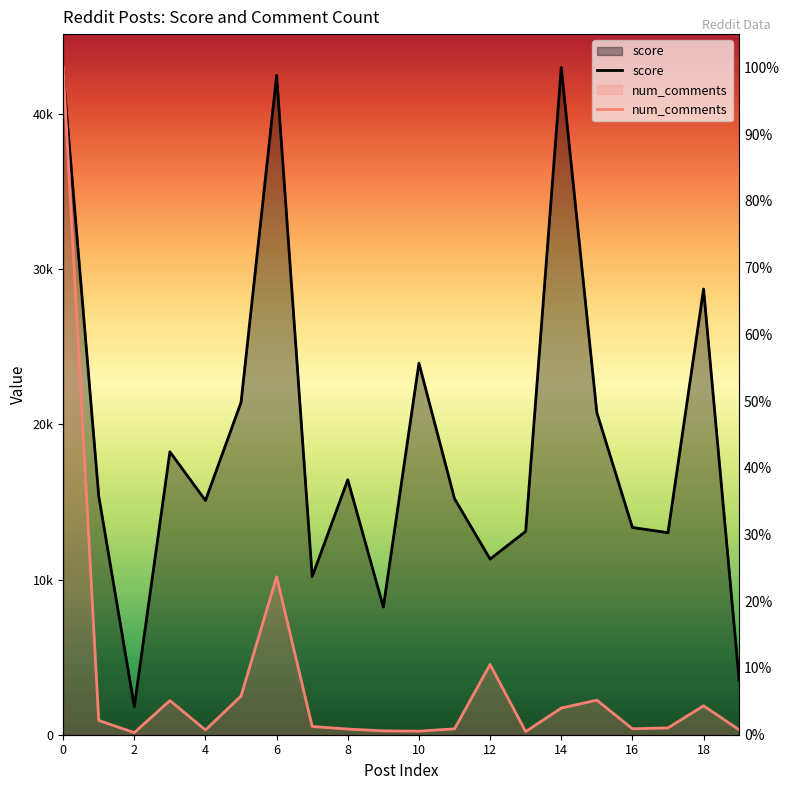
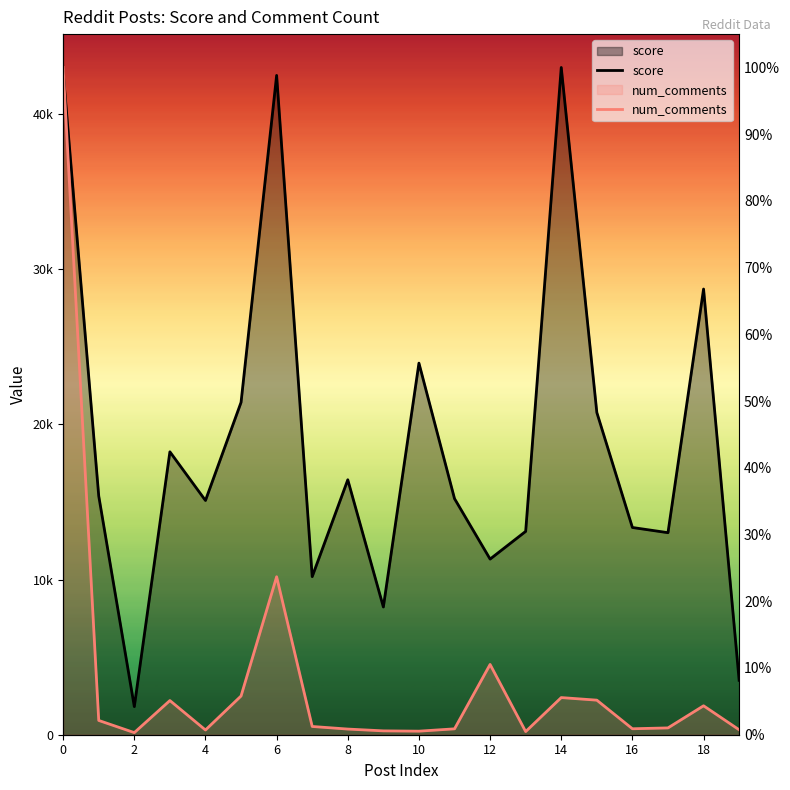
num_comments, 14: 1700 -> 2400
